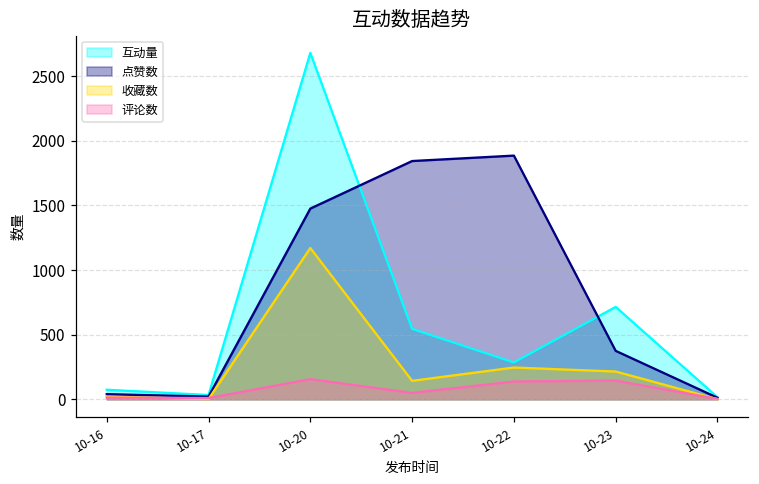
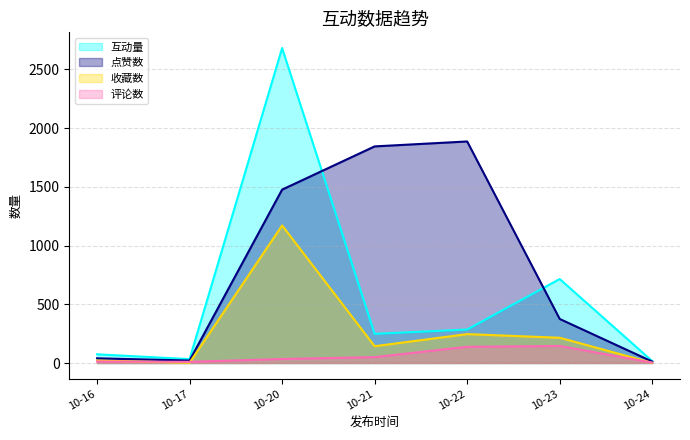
评论数, 10-20: 160 -> 30
互动量, 10-21: 550 -> 250
